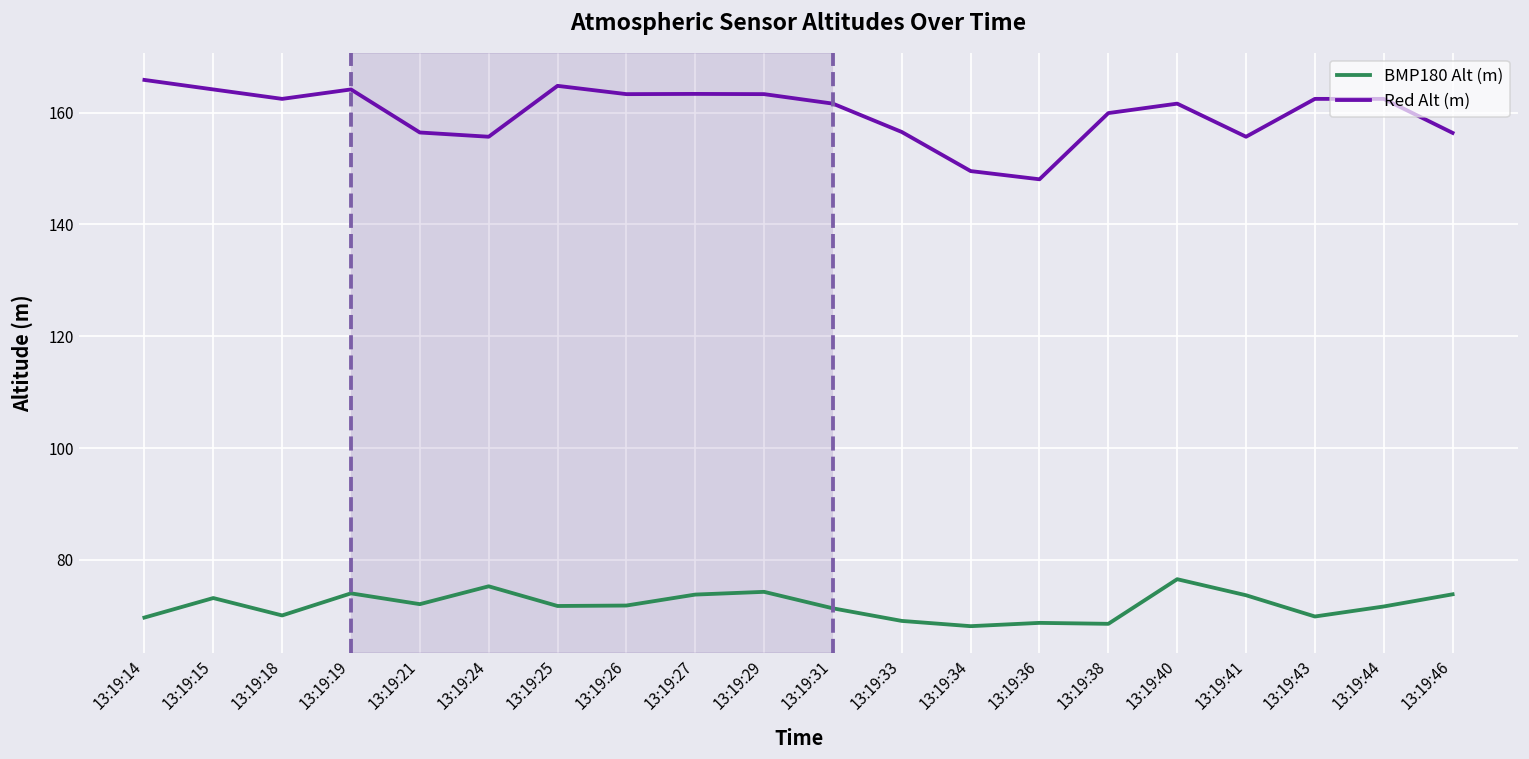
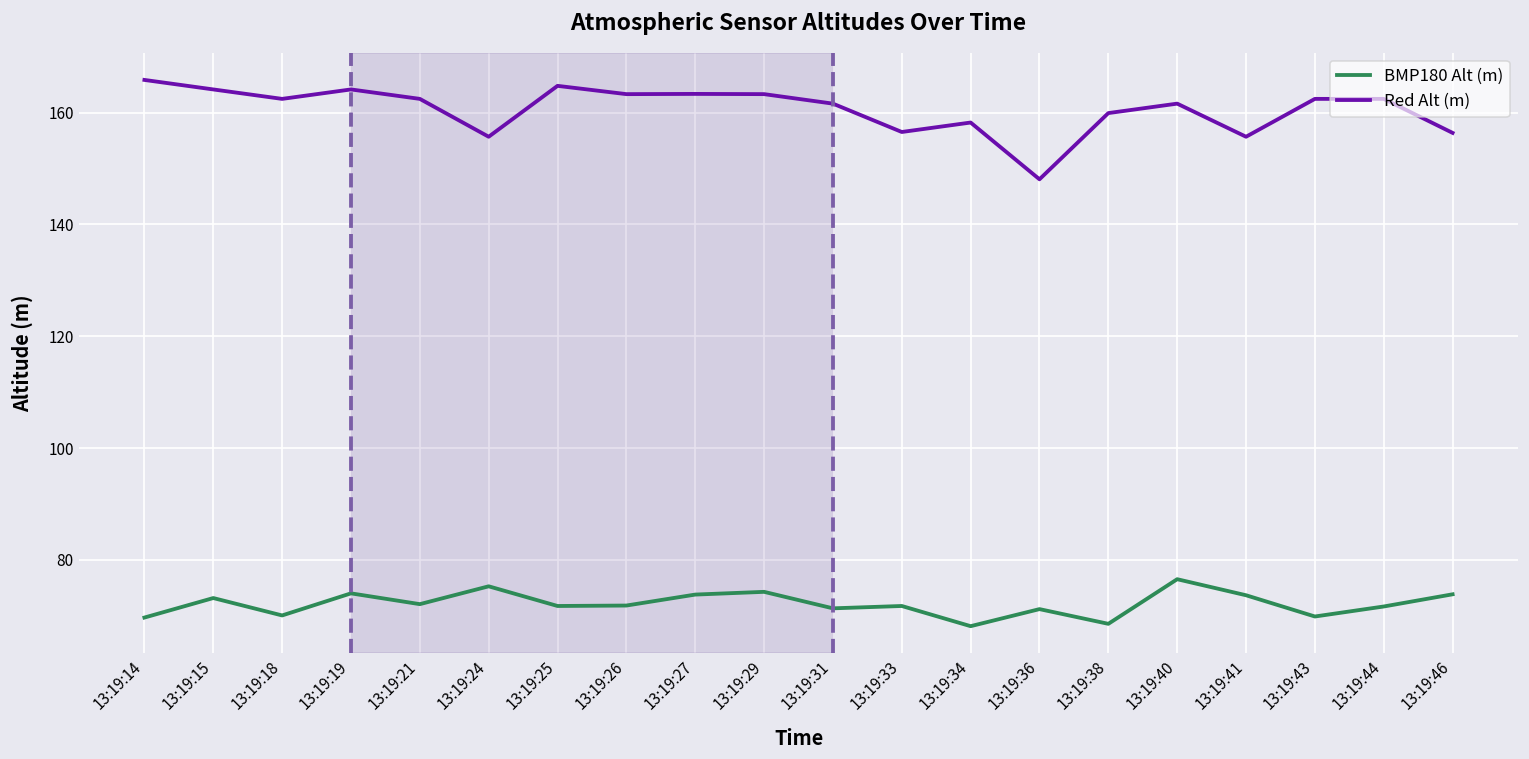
Red Alt (m), 13:19:21: 156 -> 162
BMP180 Alt (m), 13:19:33: 69 -> 72
Red Alt (m), 13:19:34: 150 -> 158
BMP180 Alt (m), 13:19:36: 69 -> 71
